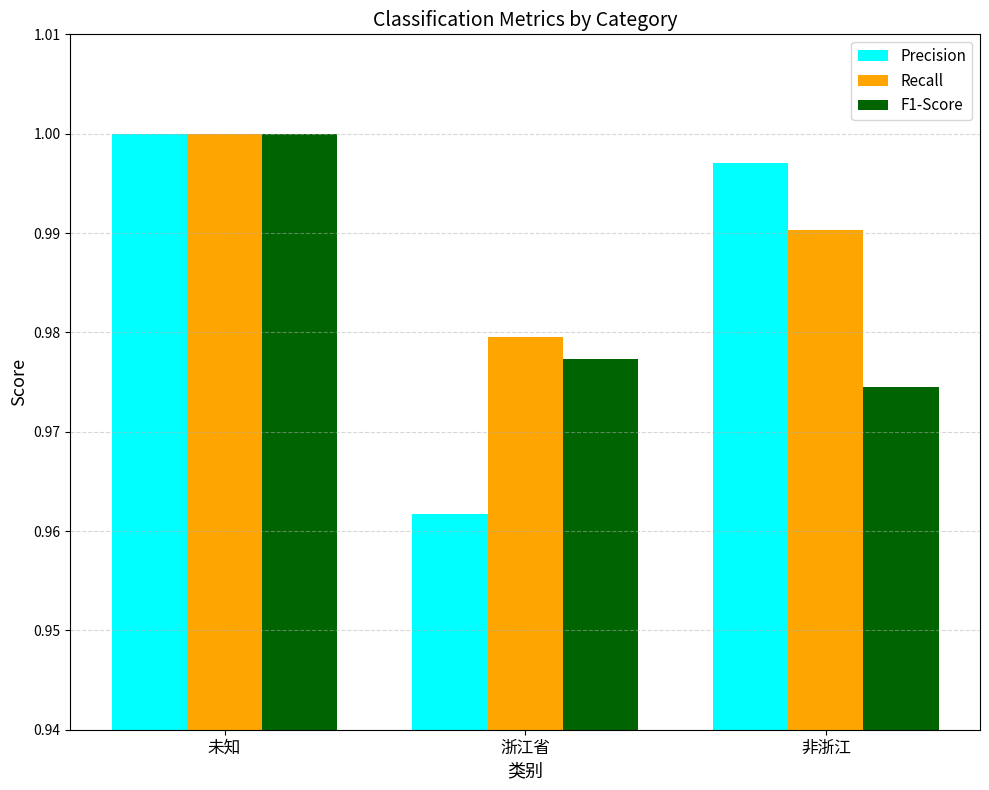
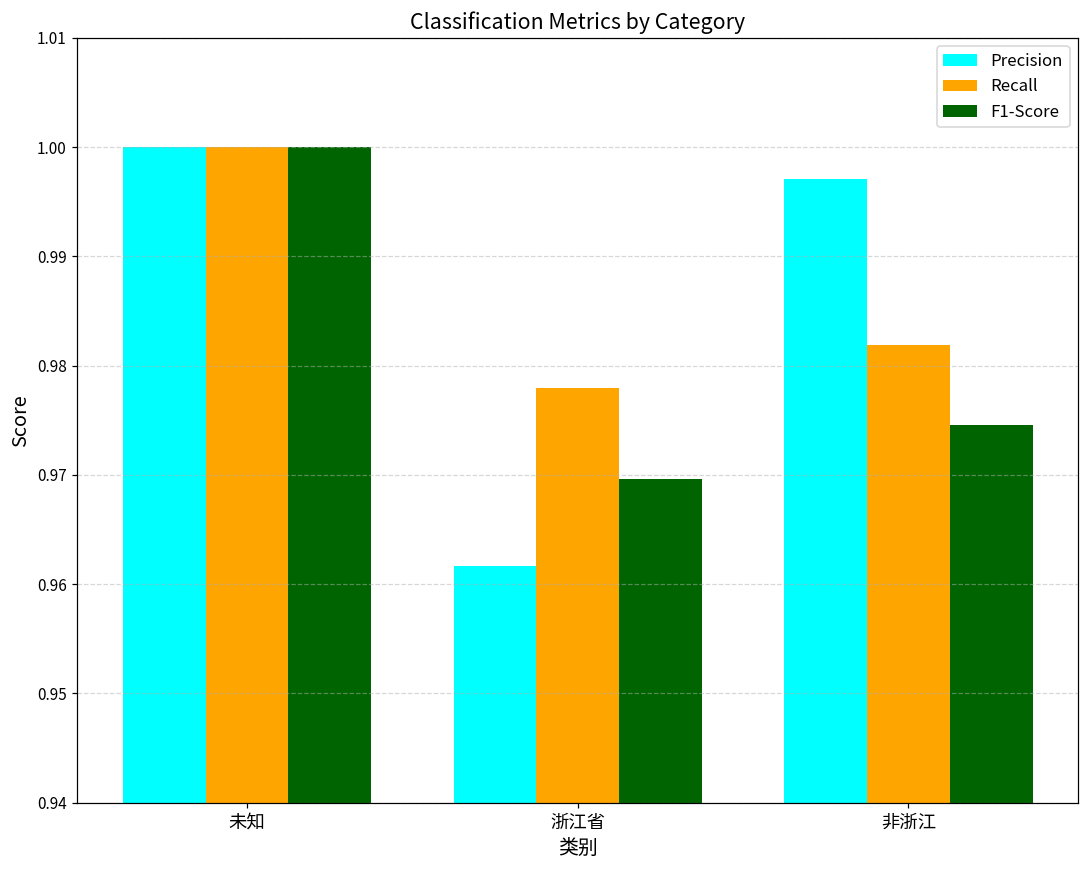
Recall, 浙江省: 0.980 -> 0.978
F1-Score, 浙江省: 0.977 -> 0.970
Recall, 非浙江: 0.990 -> 0.982
